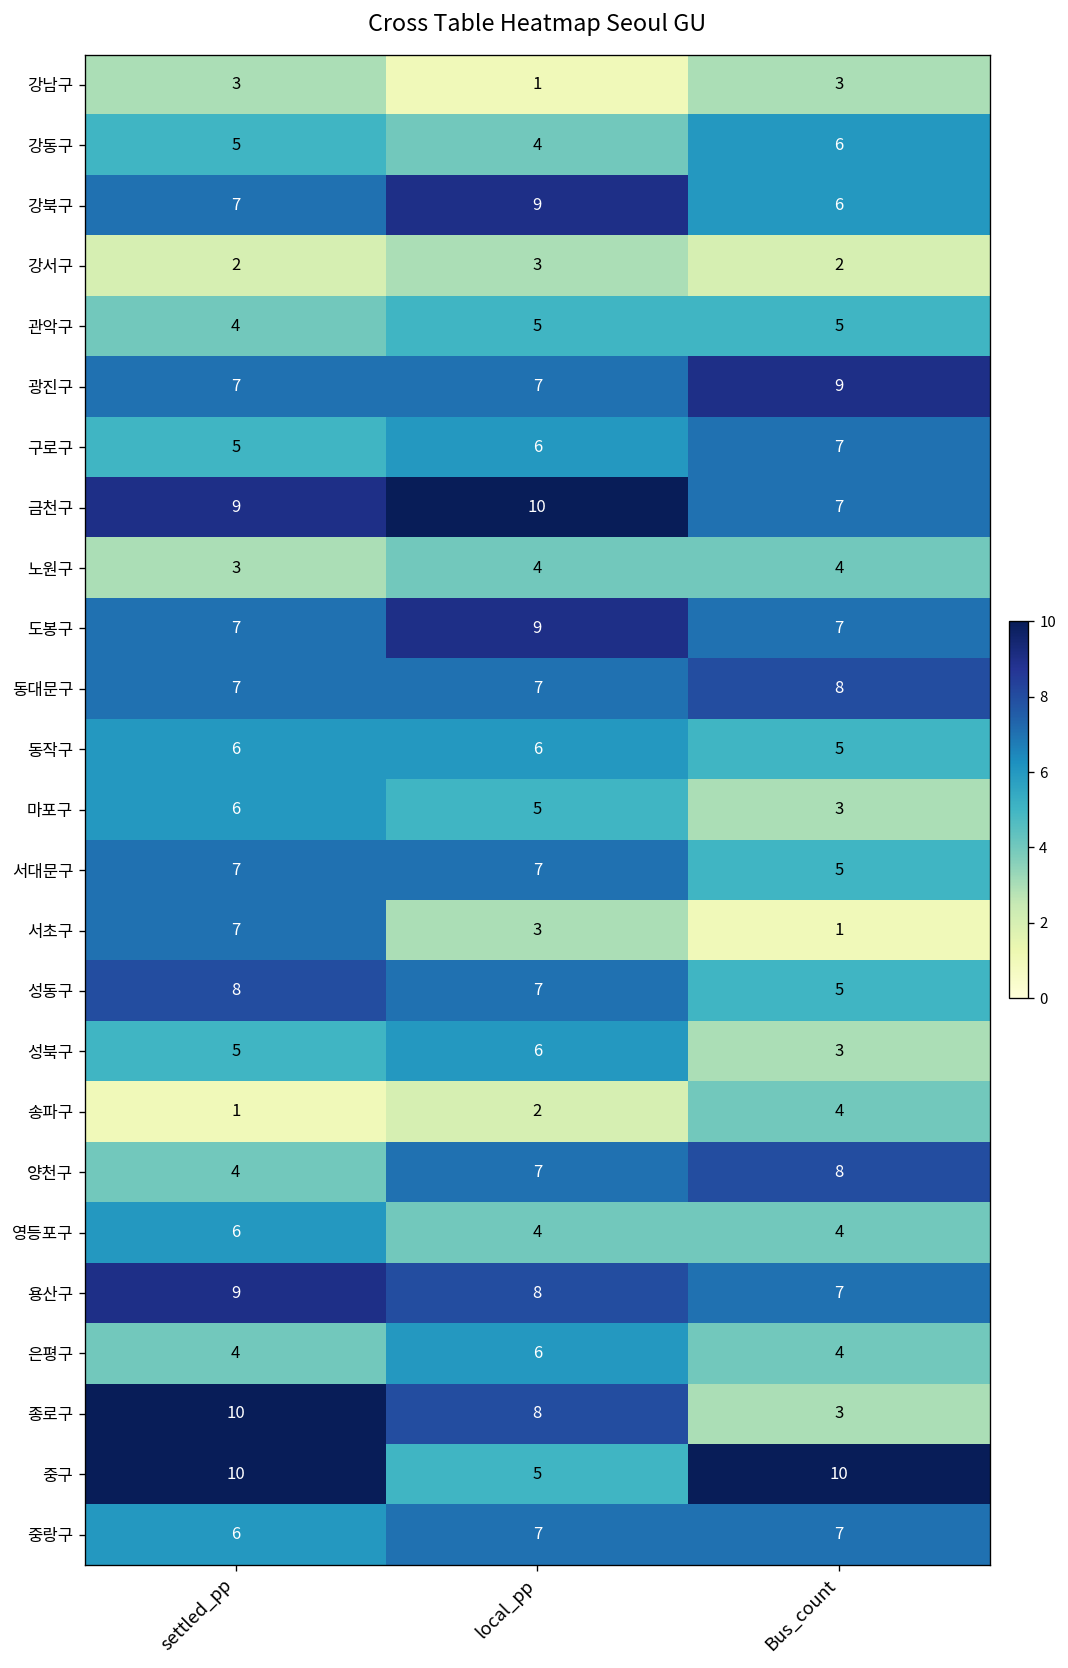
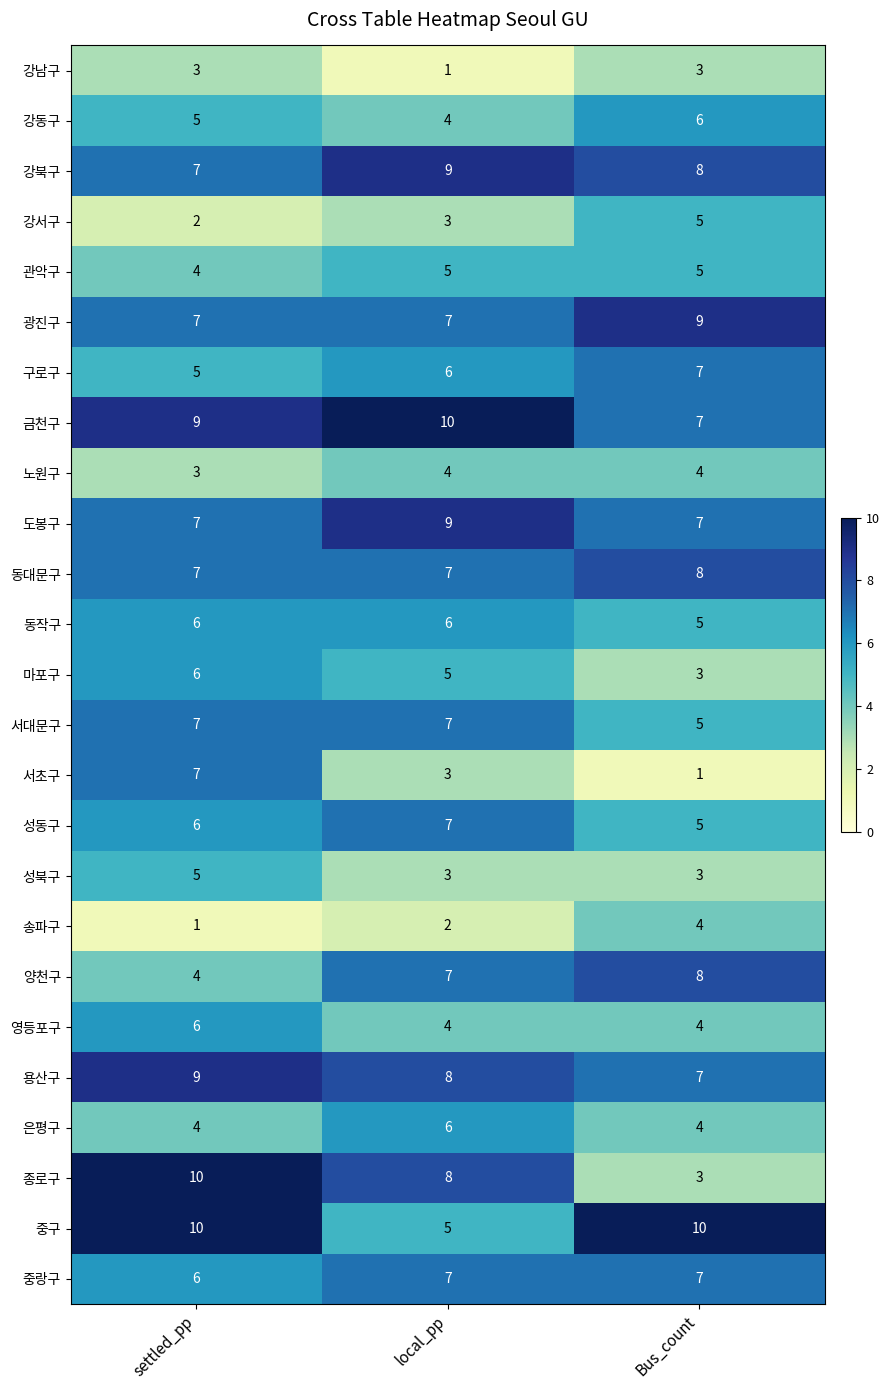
강북구, Bus_count: 6 -> 8
강서구, Bus_count: 2 -> 5
성동구, settled_pp: 8 -> 6
성북구, local_pp: 6 -> 3
